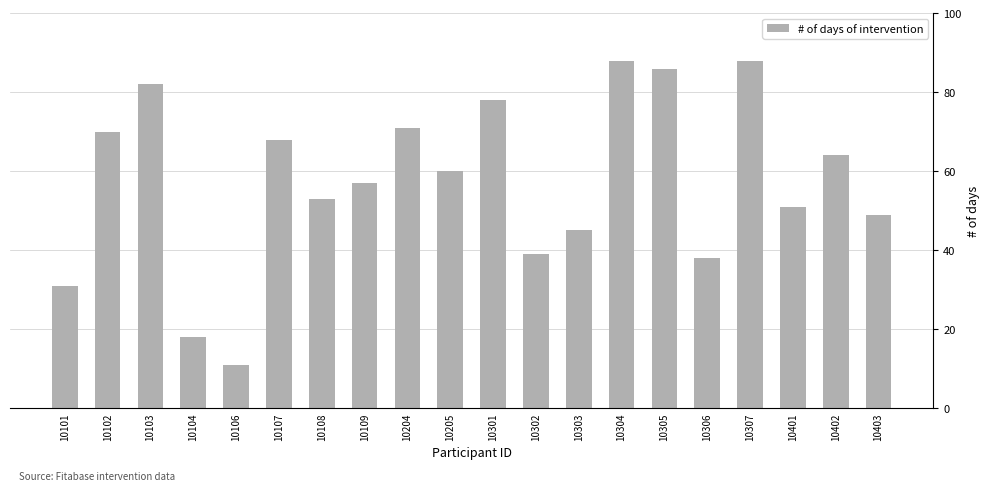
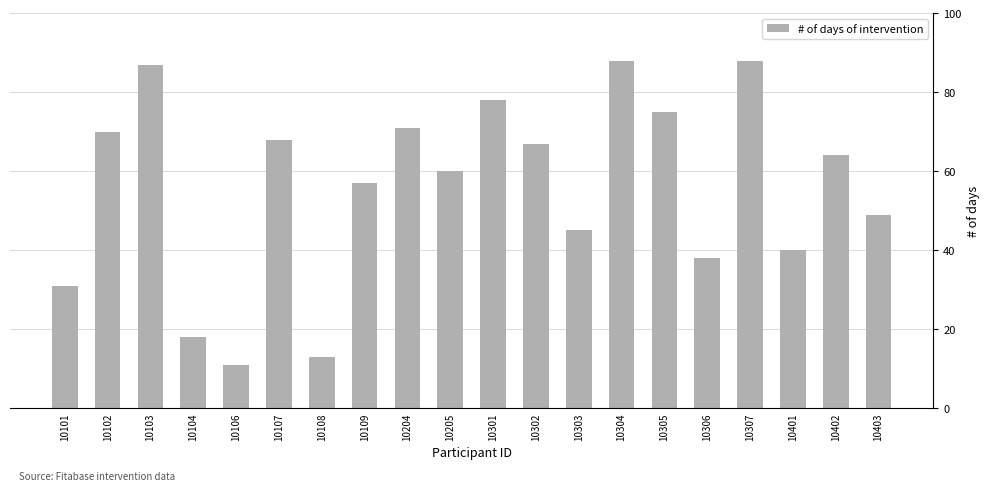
10103: 82 -> 87
10108: 53 -> 13
10302: 39 -> 67
10305: 86 -> 75
10401: 51 -> 40
